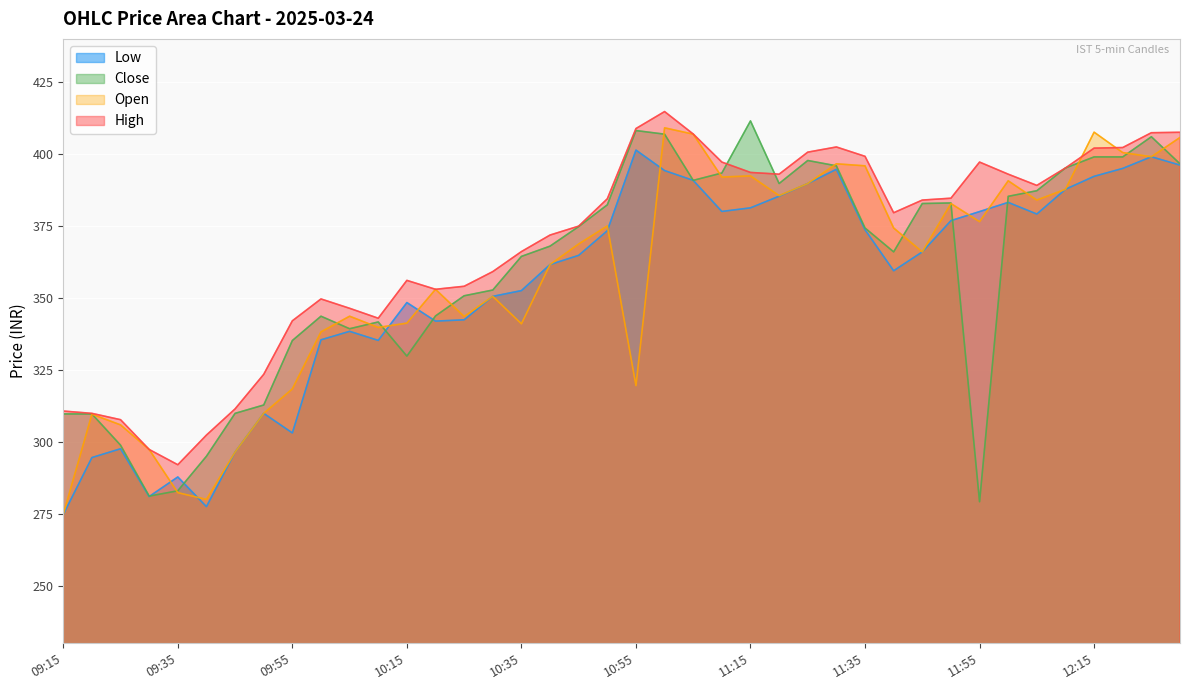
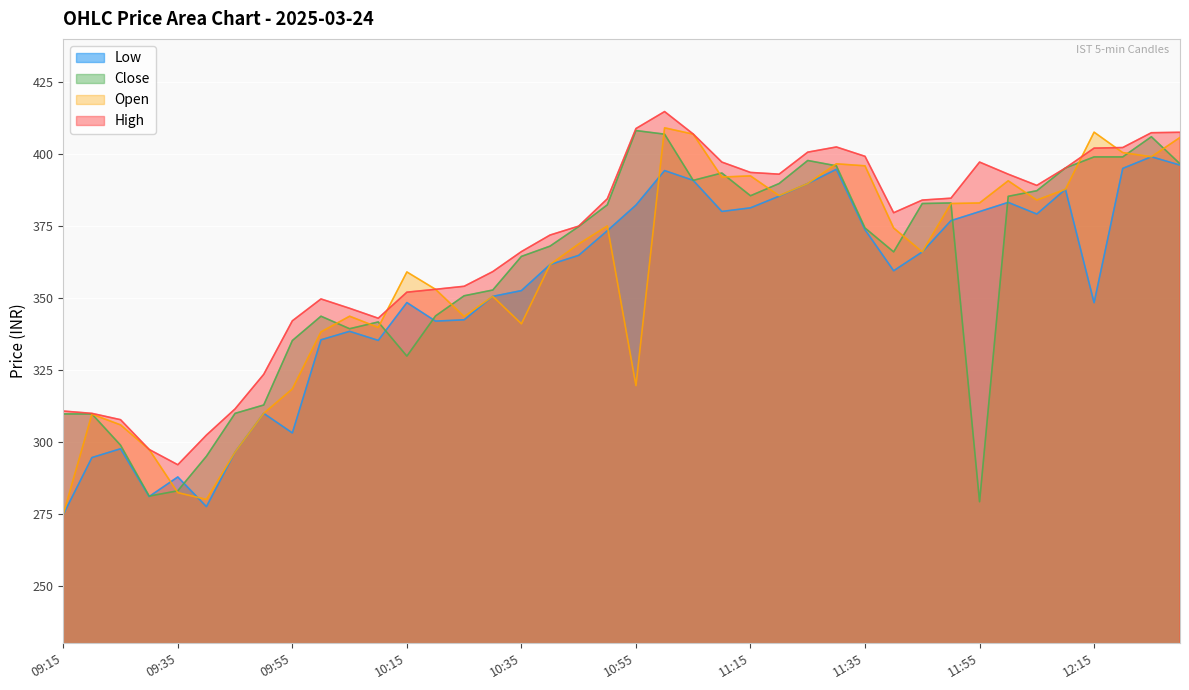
Open, 10:15: 341 -> 359
High, 10:15: 356 -> 352
Low, 10:55: 401 -> 382
Close, 11:15: 412 -> 386
Open, 11:55: 377 -> 383
Low, 12:15: 392 -> 348
